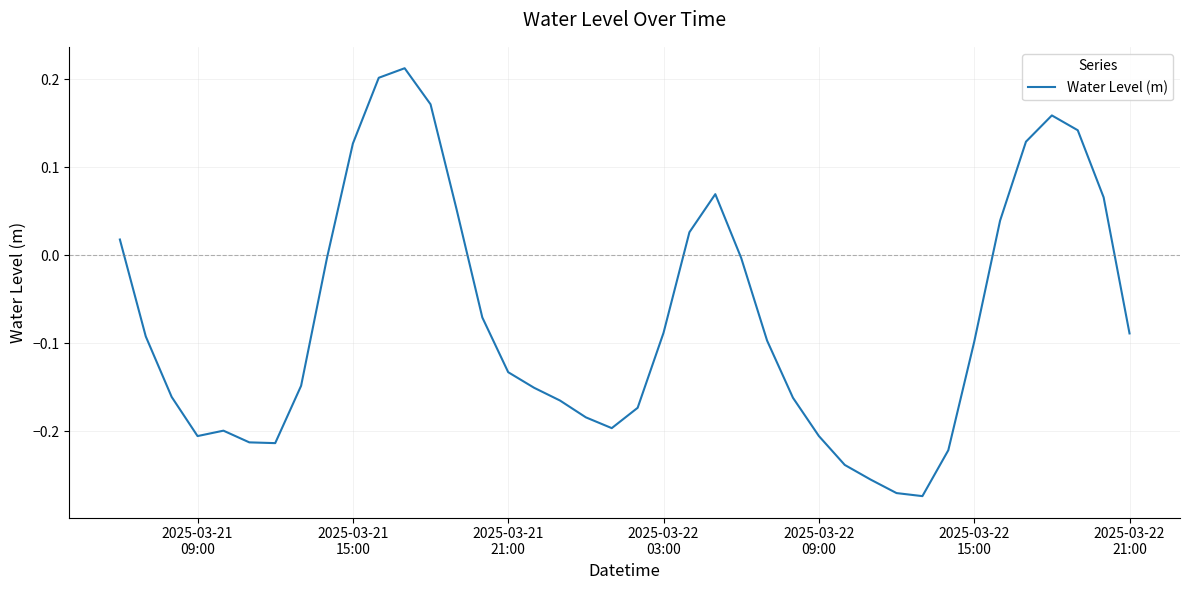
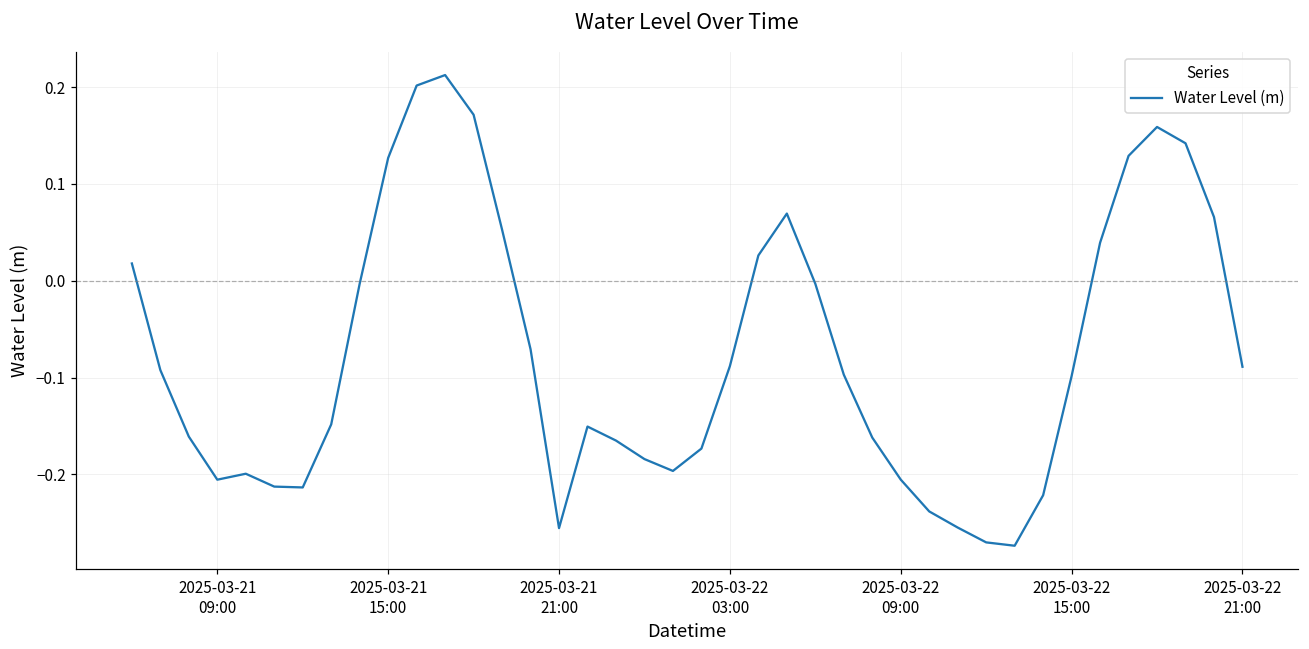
2025-03-21 21:00: -0.13 -> -0.26
